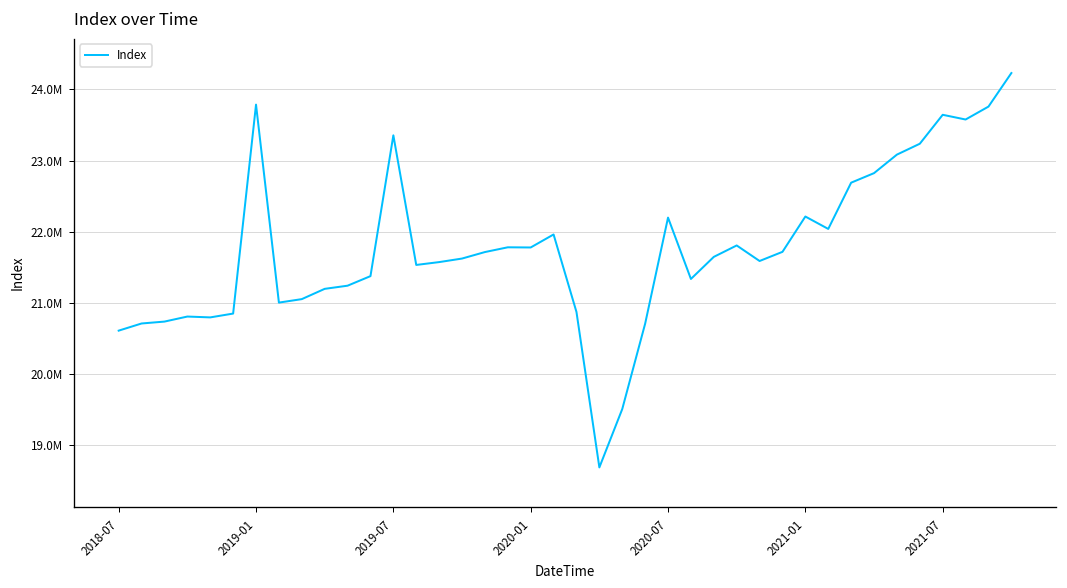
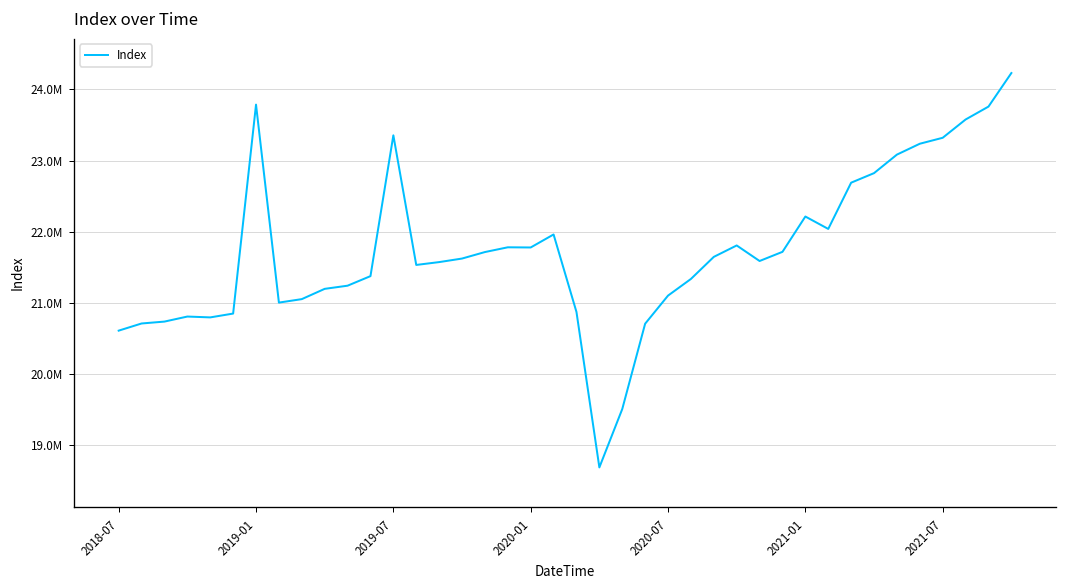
2020-07: 22200000 -> 21100000
2021-07: 23600000 -> 23300000
